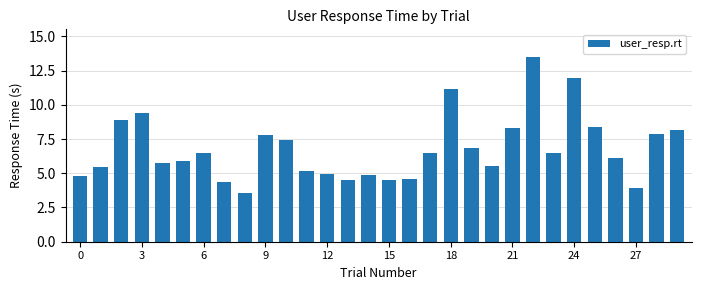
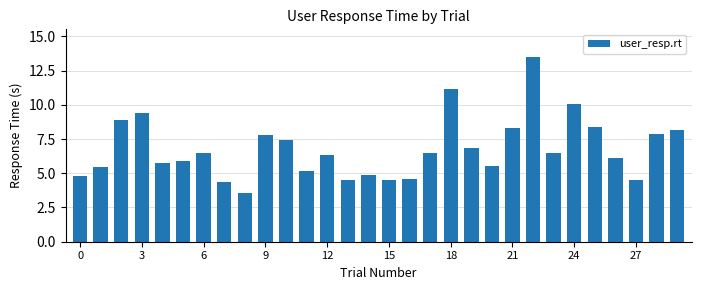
12: 4.9 -> 6.4
24: 12.0 -> 10.1
27: 3.9 -> 4.5
